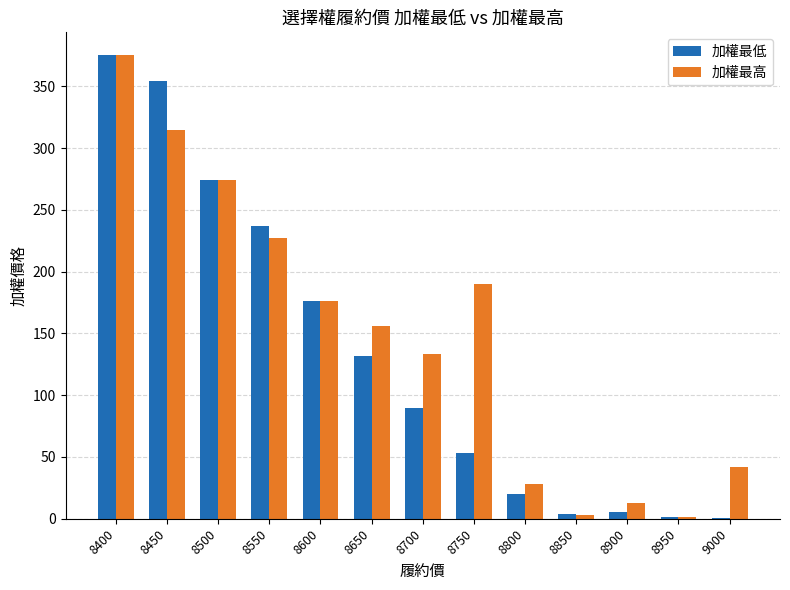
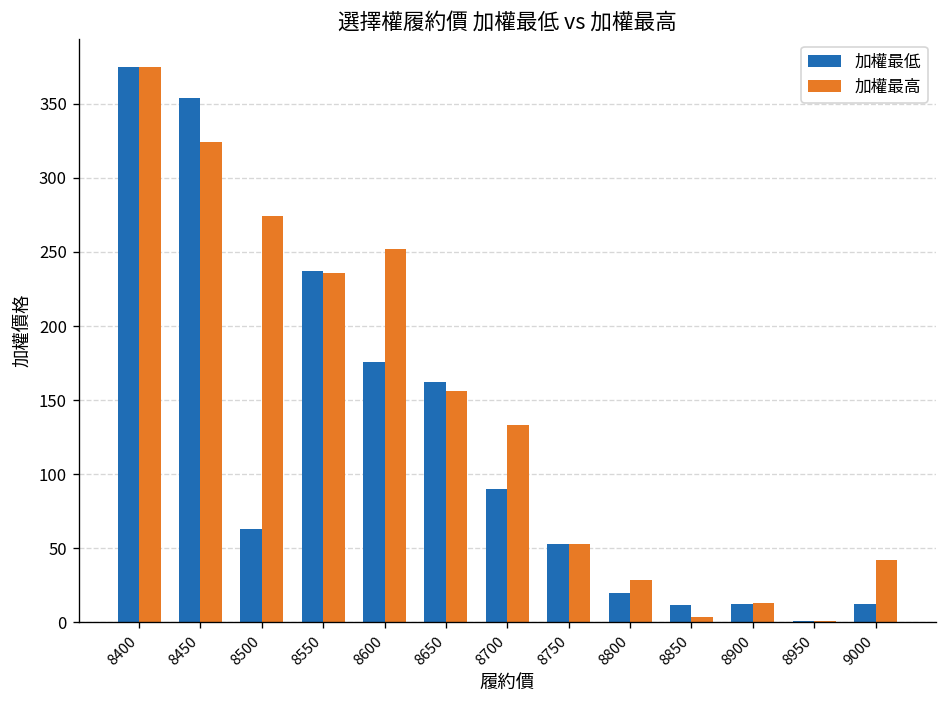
加權最高, 8450: 315 -> 324
加權最低, 8500: 274 -> 63
加權最高, 8550: 227 -> 236
加權最高, 8600: 176 -> 252
加權最低, 8650: 132 -> 162
加權最高, 8750: 190 -> 53
加權最低, 8850: 4 -> 12
加權最低, 8900: 5 -> 12
加權最低, 9000: 0 -> 12
